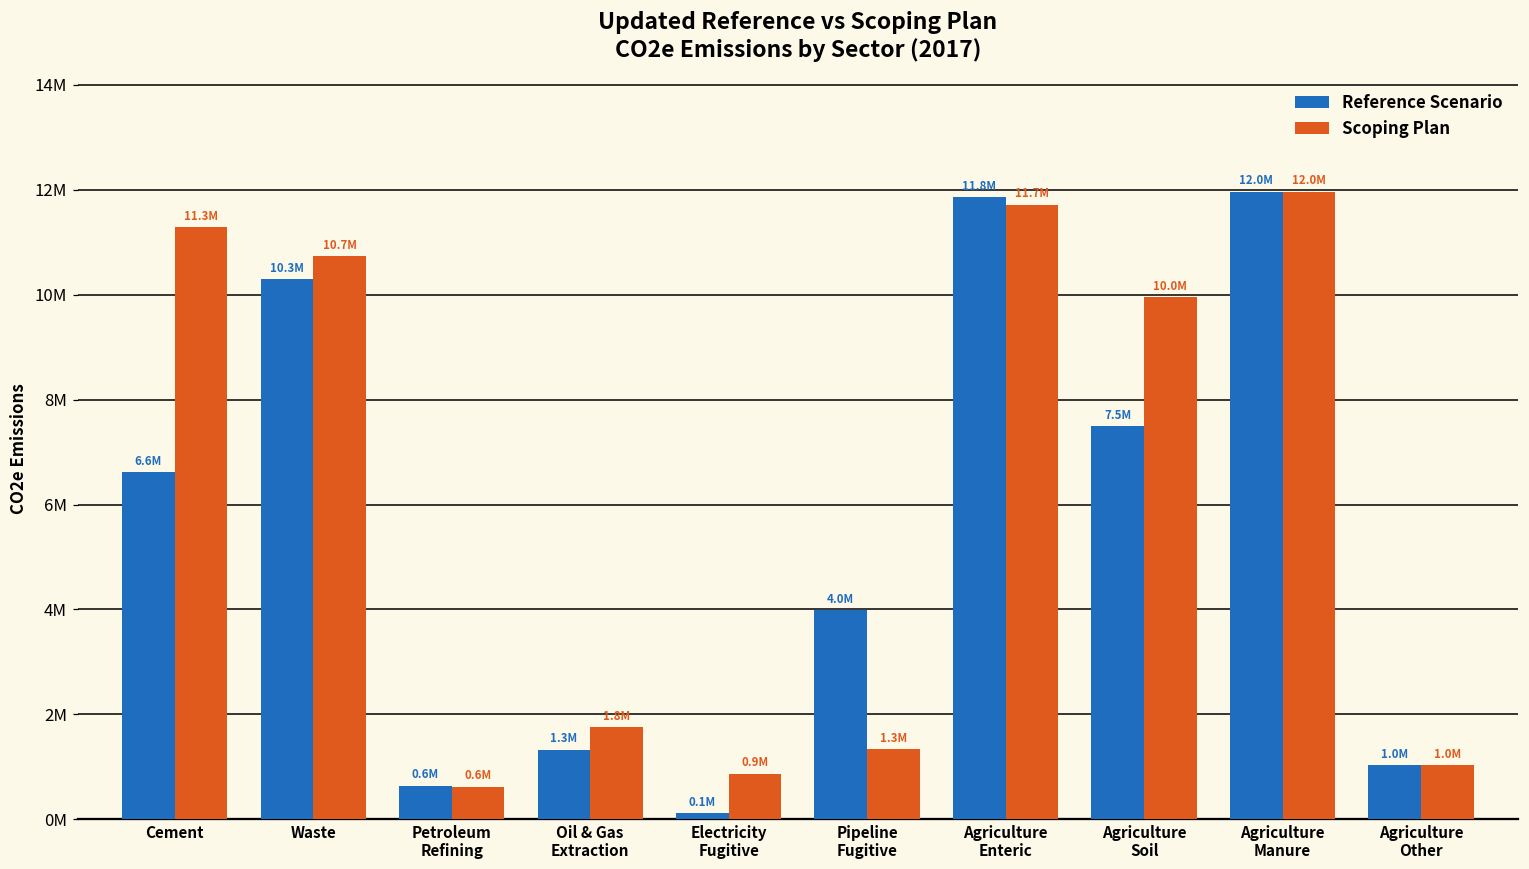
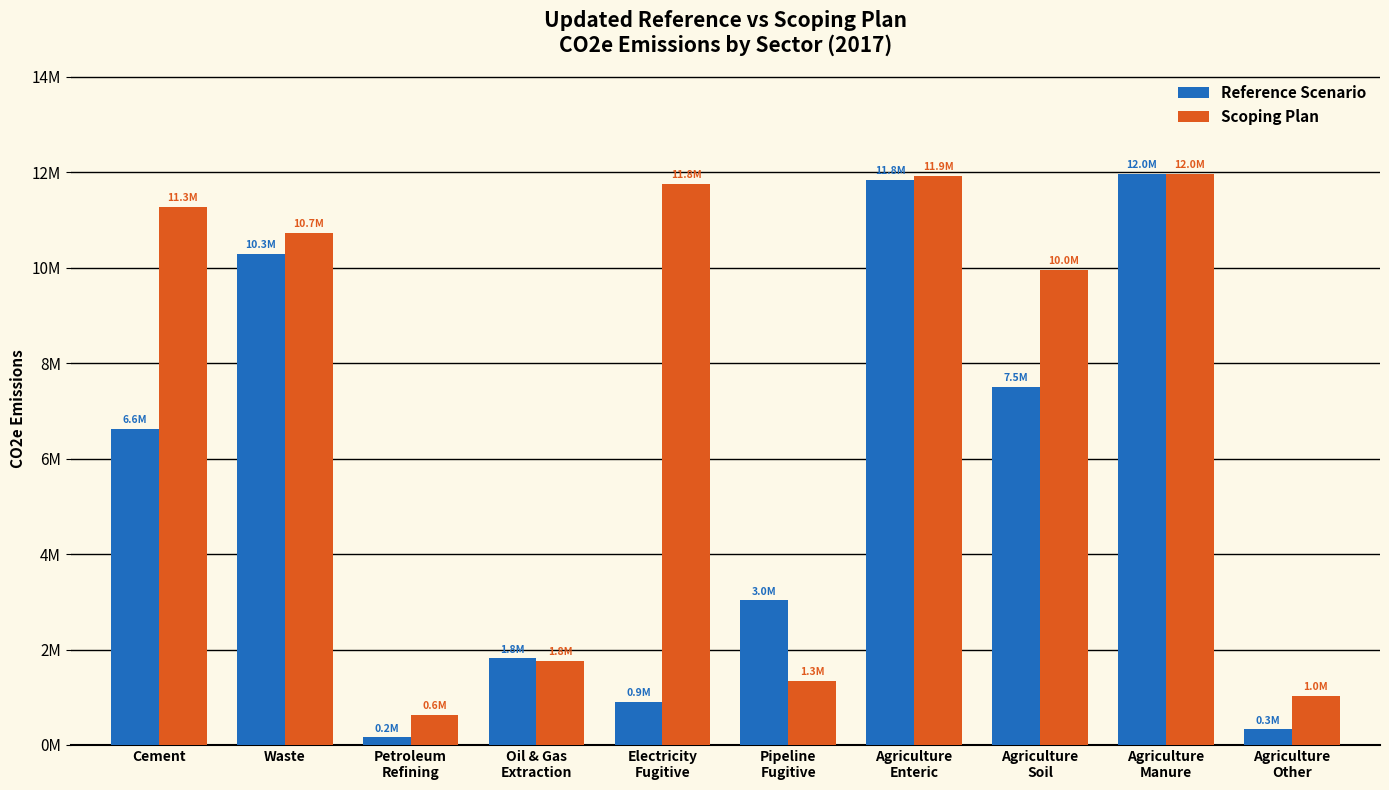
Reference Scenario, Petroleum Refining: 0.6M -> 0.2M
Reference Scenario, Oil & Gas Extraction: 1.3M -> 1.8M
Reference Scenario, Electricity Fugitive: 0.1M -> 0.9M
Scoping Plan, Electricity Fugitive: 0.9M -> 11.8M
Reference Scenario, Pipeline Fugitive: 4.0M -> 3.0M
Scoping Plan, Agriculture Enteric: 11.7M -> 11.9M
Reference Scenario, Agriculture Other: 1.0M -> 0.3M
